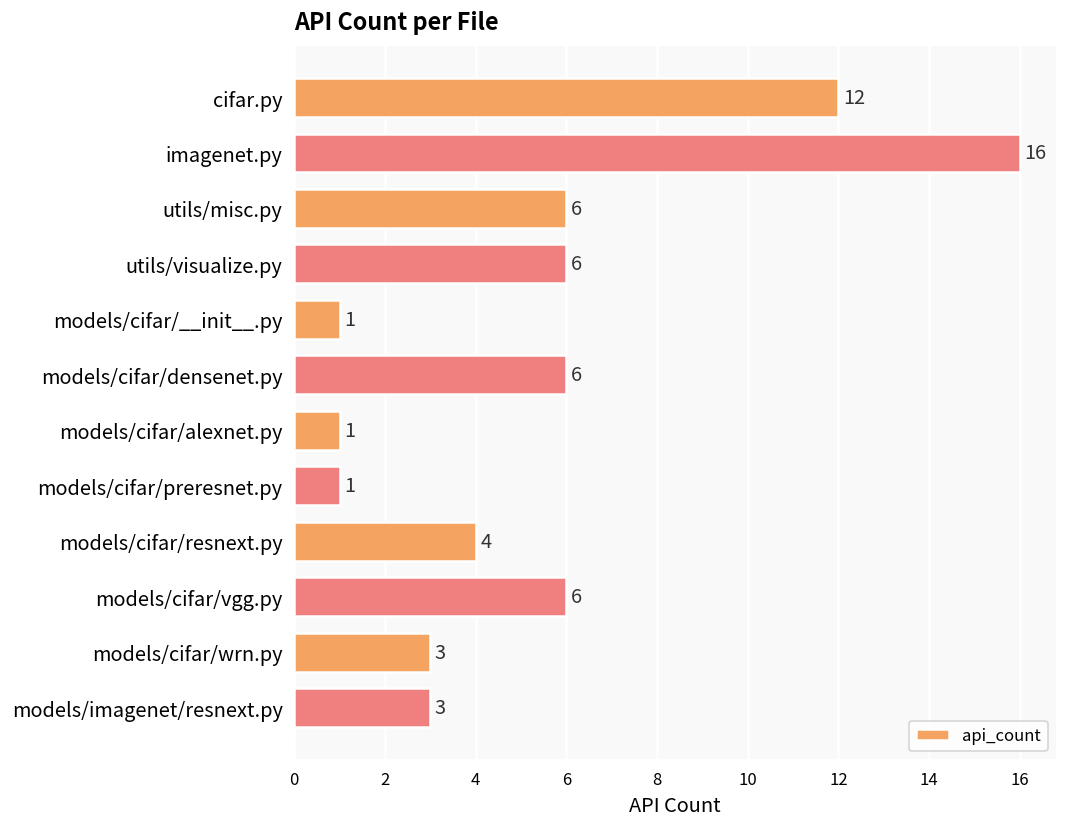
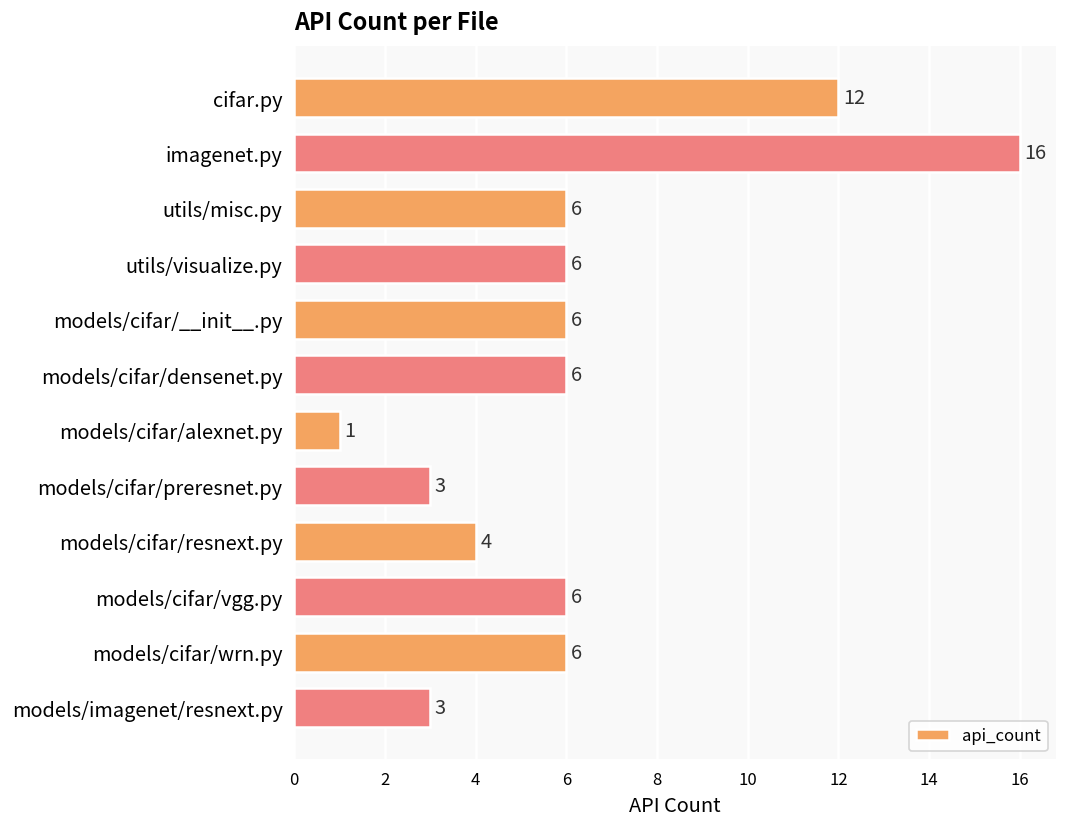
models/cifar/__init__.py: 1 -> 6
models/cifar/preresnet.py: 1 -> 3
models/cifar/wrn.py: 3 -> 6
